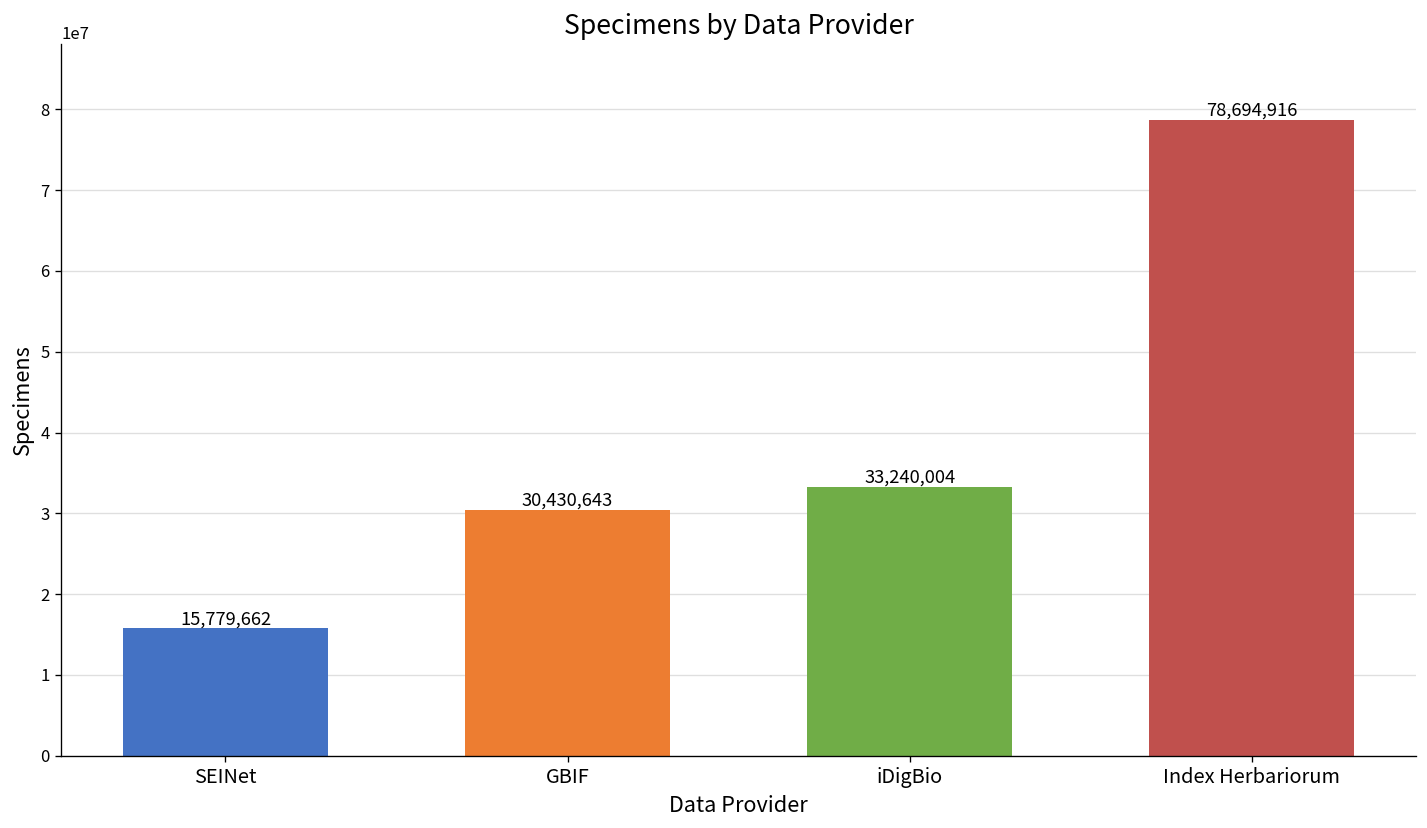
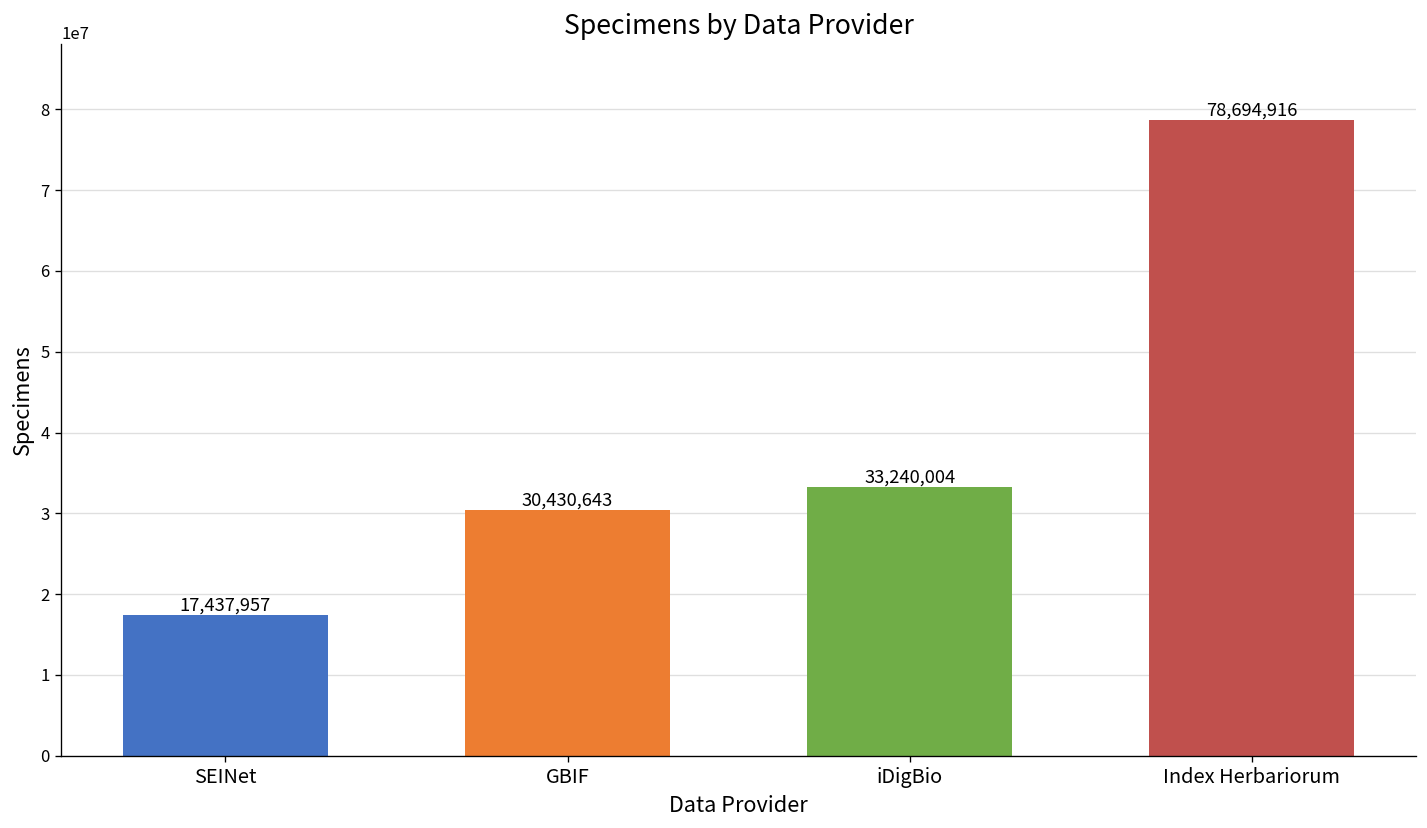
SEINet: 15,779,662 -> 17,437,957
